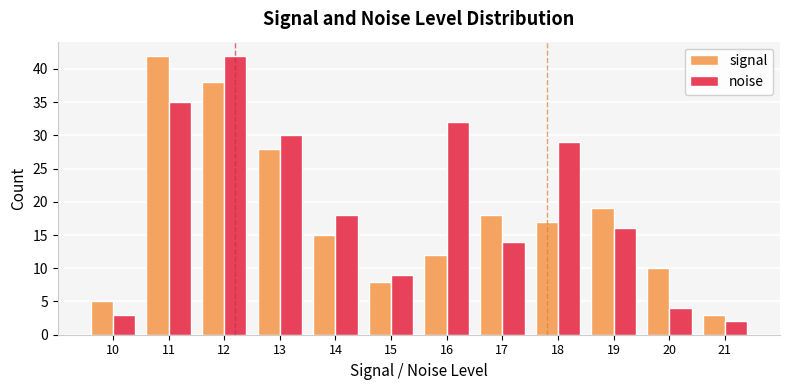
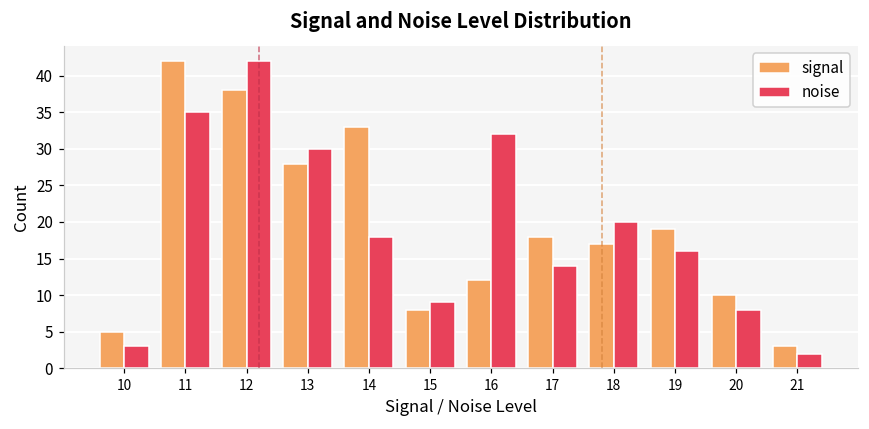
signal, 14: 15 -> 33
noise, 18: 29 -> 20
noise, 20: 4 -> 8
